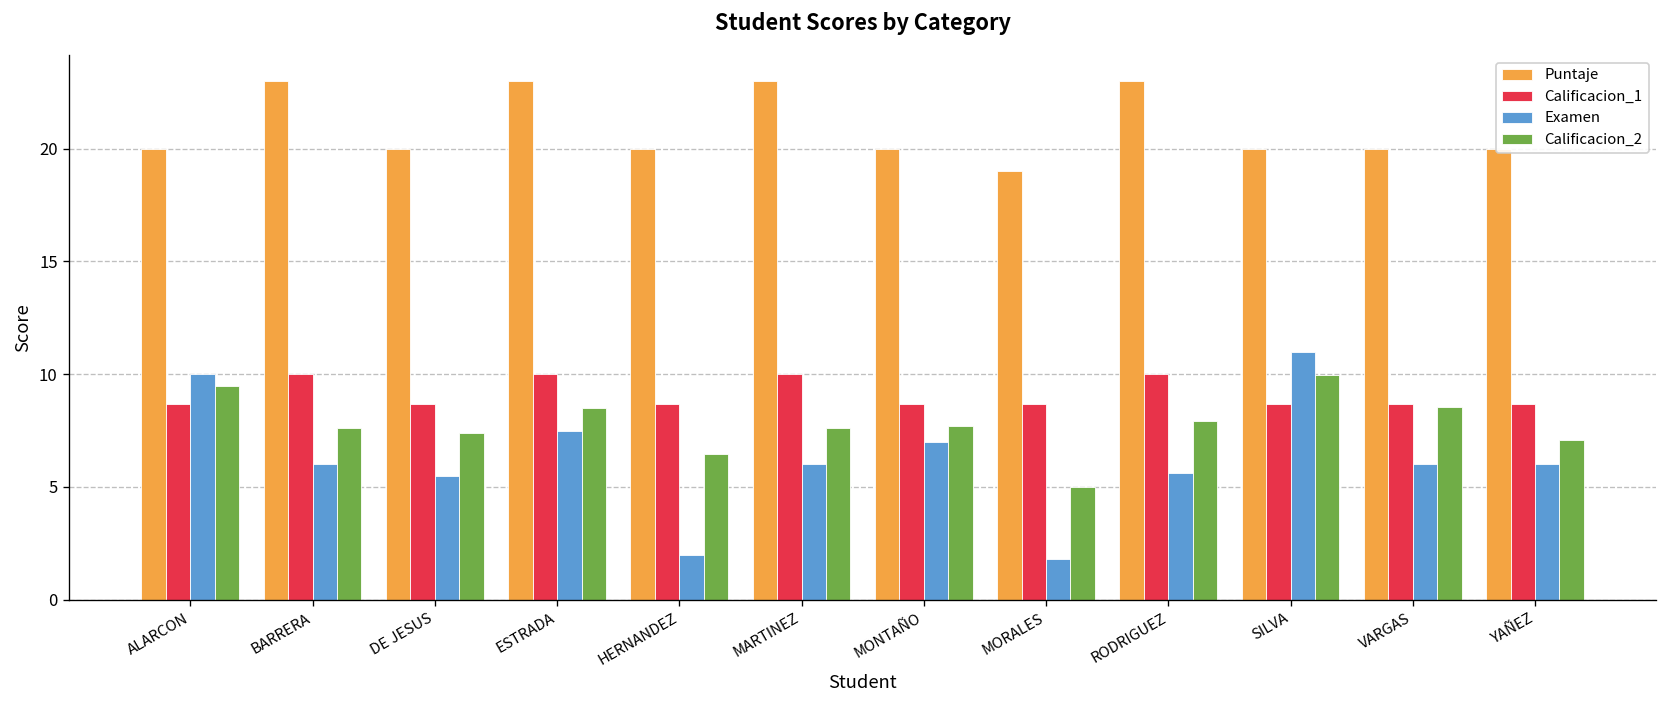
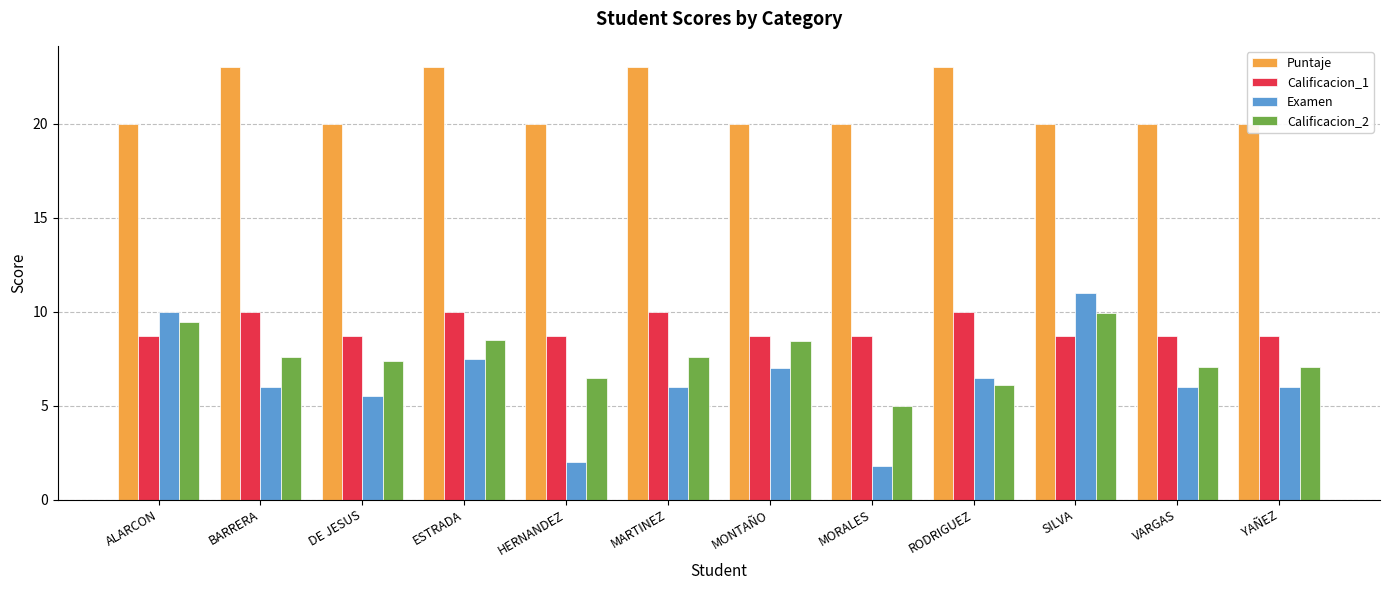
Calificacion_2, MONTAÑO: 7.7 -> 8.5
Puntaje, MORALES: 19 -> 20
Examen, RODRIGUEZ: 5.6 -> 6.5
Calificacion_2, RODRIGUEZ: 7.9 -> 6.1
Calificacion_2, VARGAS: 8.5 -> 7.1
